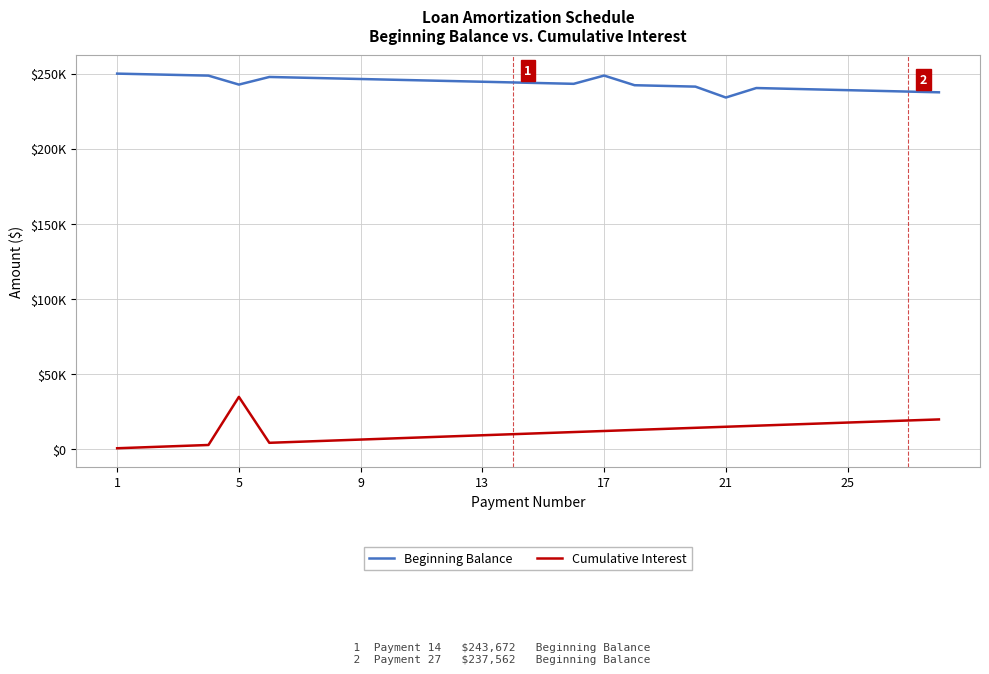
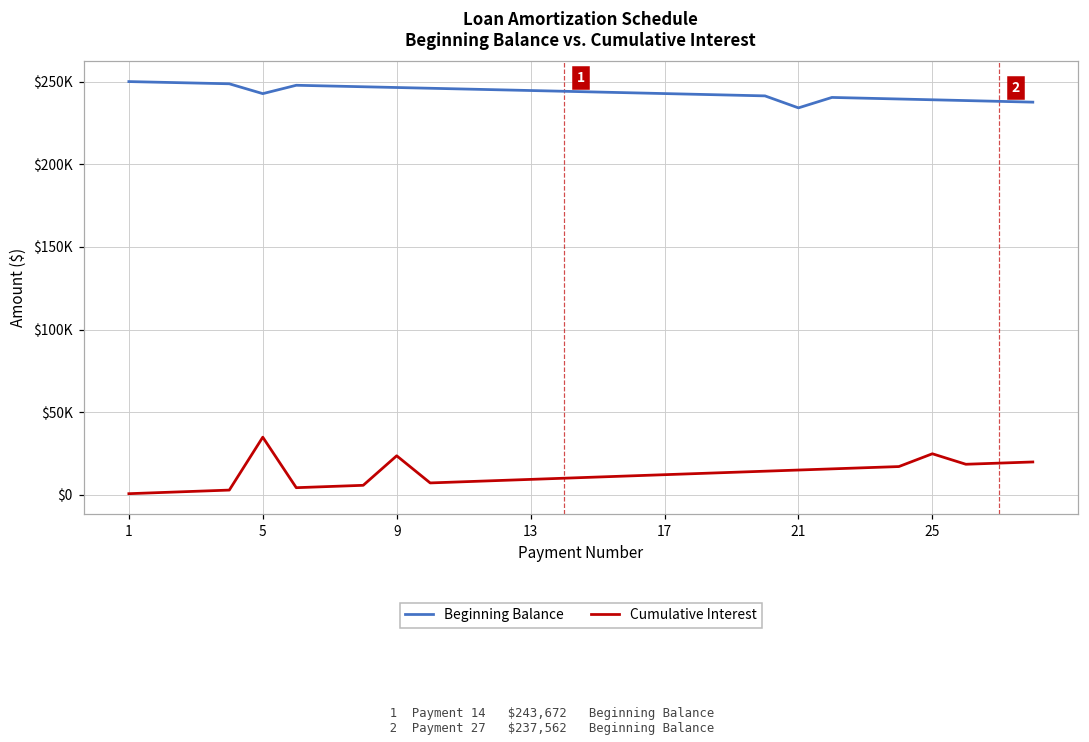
Cumulative Interest, 9: $7000 -> $24000
Beginning Balance, 17: $249000 -> $243000
Cumulative Interest, 25: $18000 -> $25000
